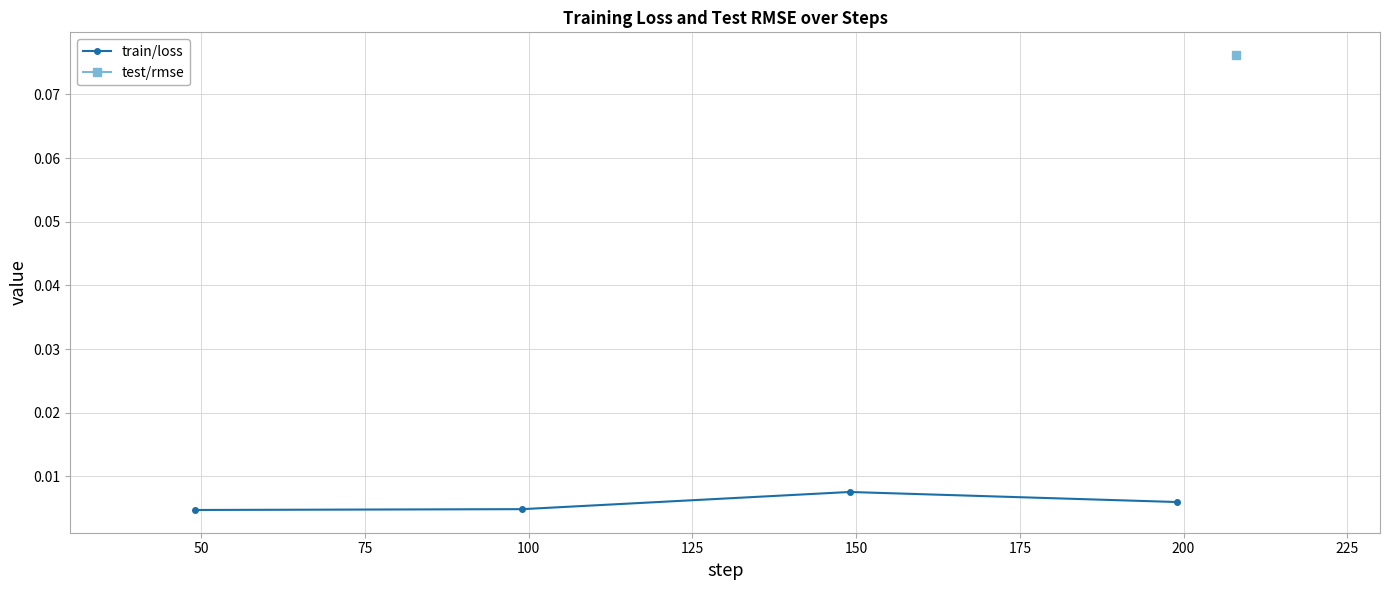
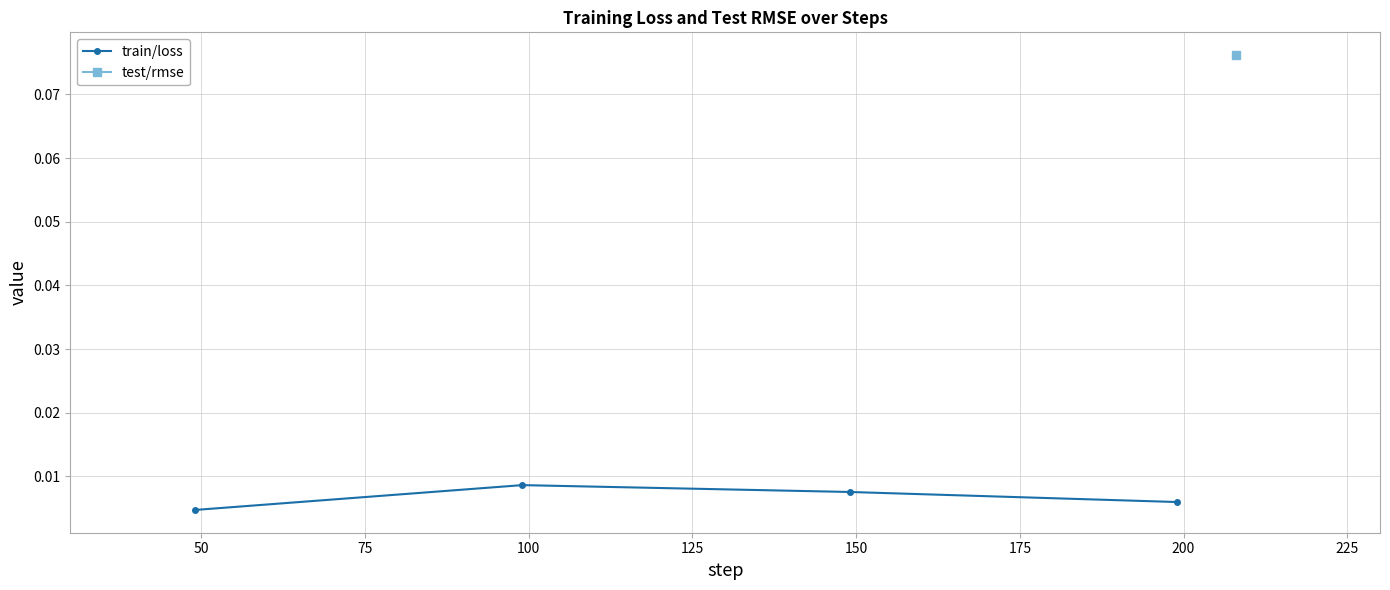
train/loss, 100: 0.005 -> 0.009
